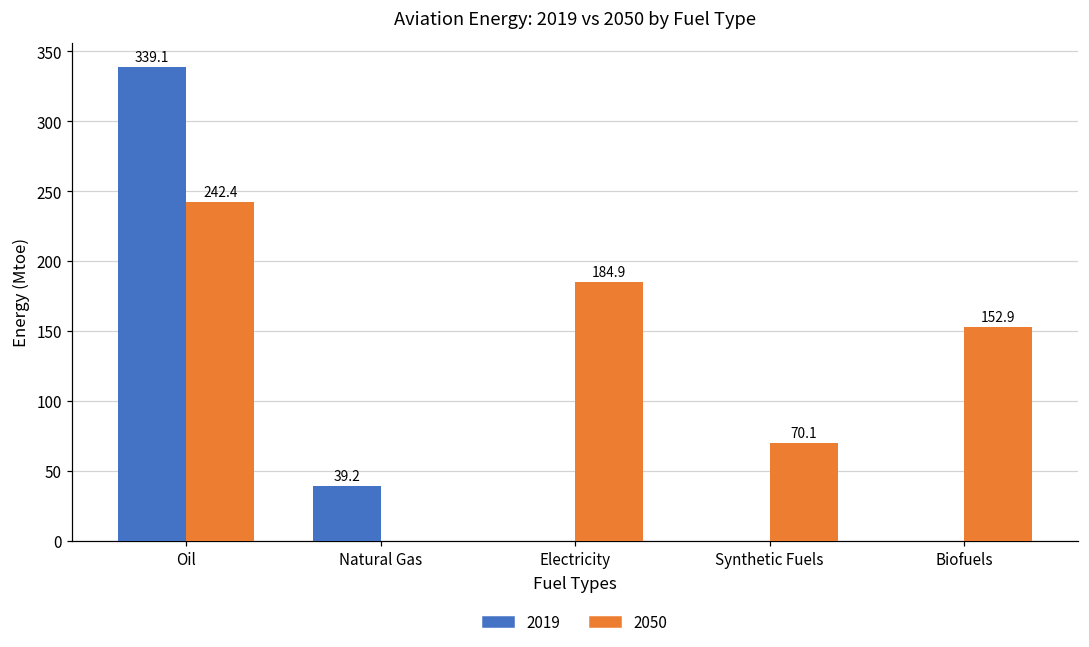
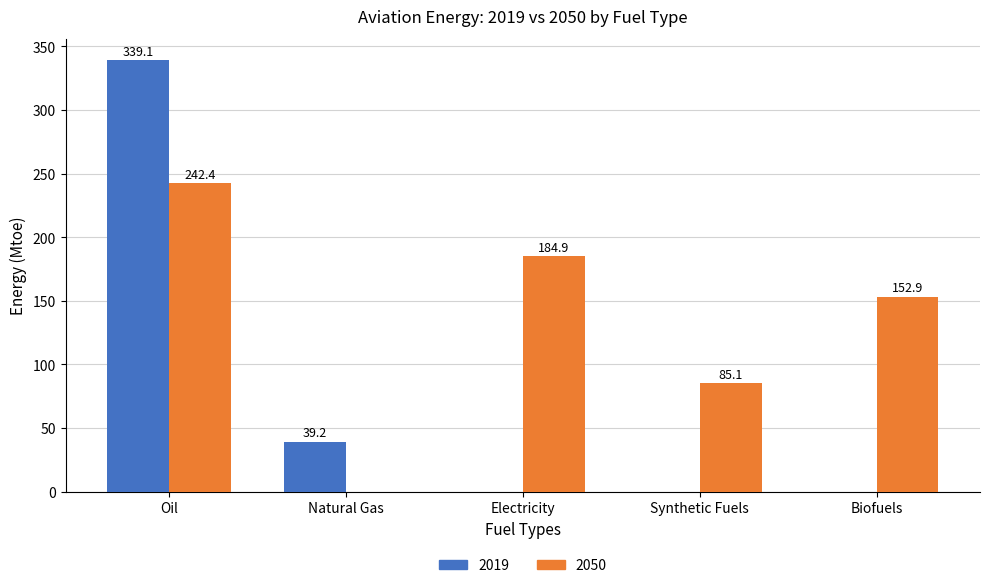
2050, Synthetic Fuels: 70.1 -> 85.1
